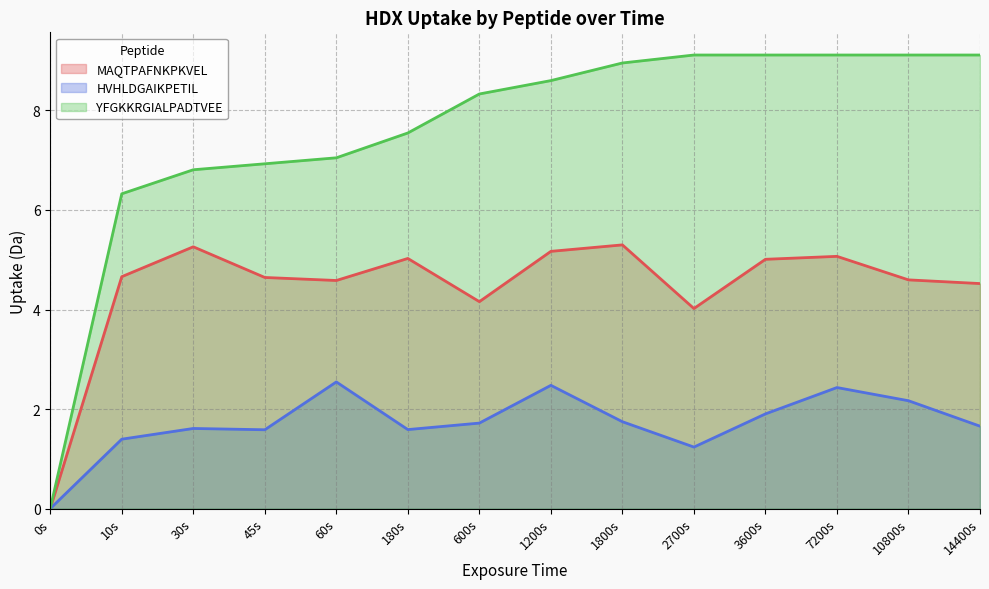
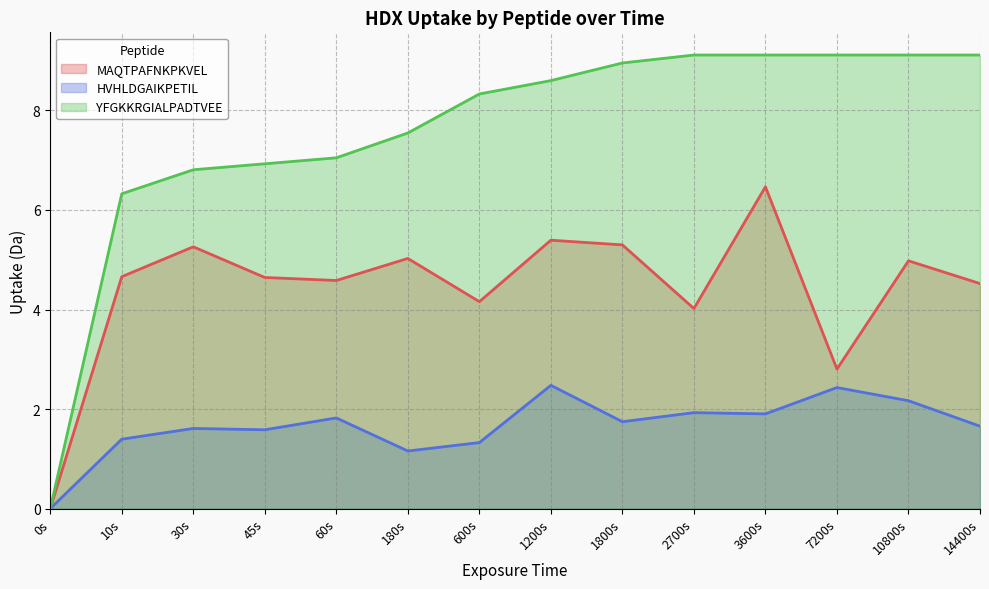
HVHLDGAIKPETIL, 60s: 2.5 -> 1.8
HVHLDGAIKPETIL, 180s: 1.6 -> 1.2
HVHLDGAIKPETIL, 600s: 1.7 -> 1.3
MAQTPAFNKPKVEL, 1200s: 5.2 -> 5.4
HVHLDGAIKPETIL, 2700s: 1.2 -> 1.9
MAQTPAFNKPKVEL, 3600s: 5.0 -> 6.5
MAQTPAFNKPKVEL, 7200s: 5.1 -> 2.8
MAQTPAFNKPKVEL, 10800s: 4.6 -> 5.0
